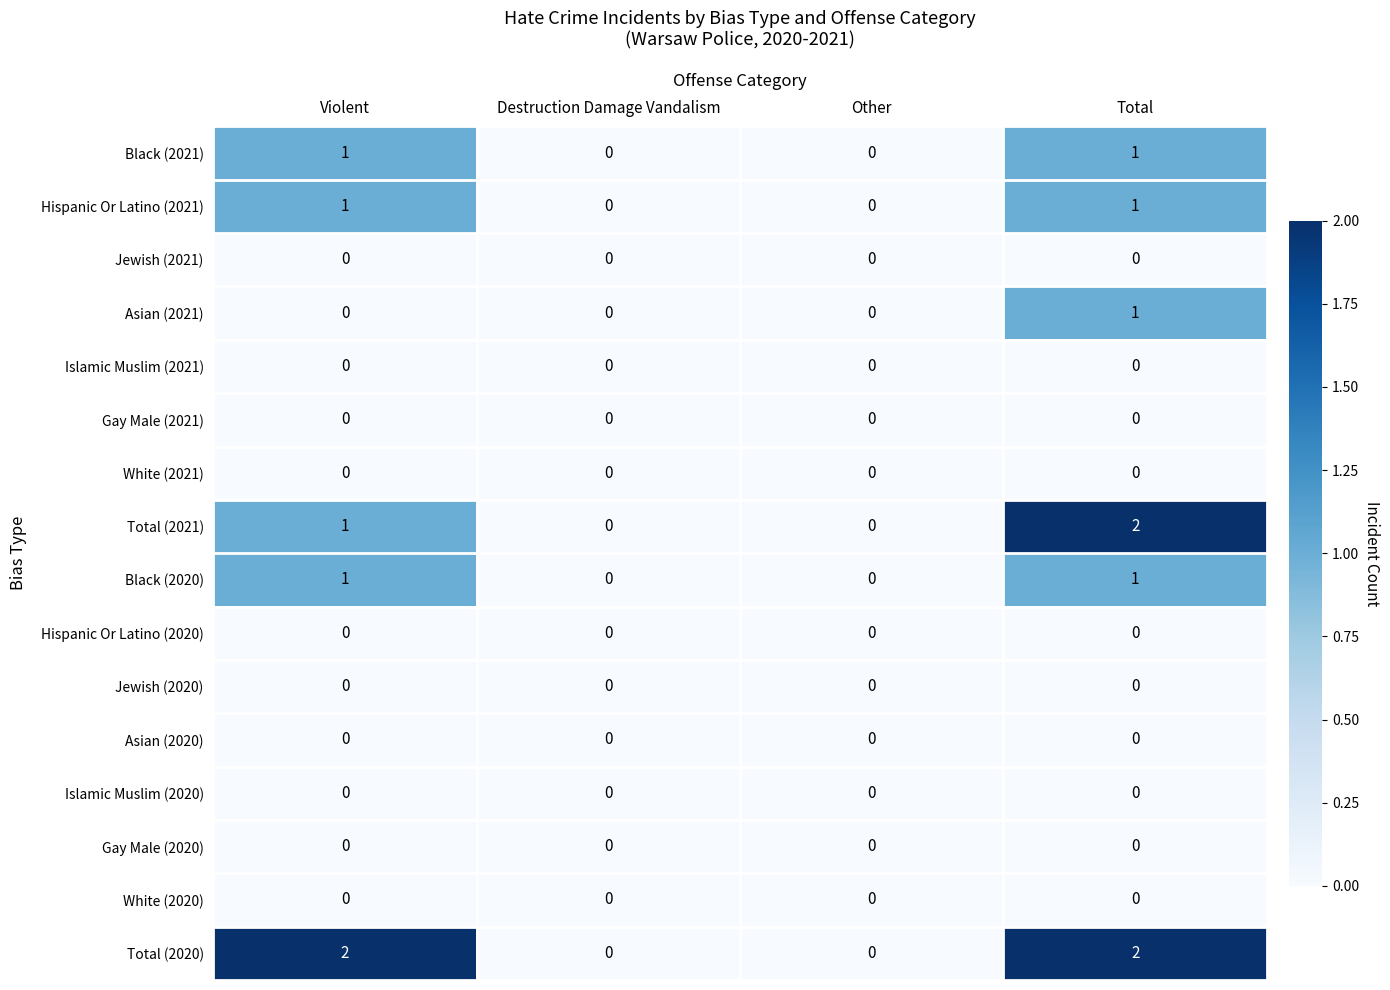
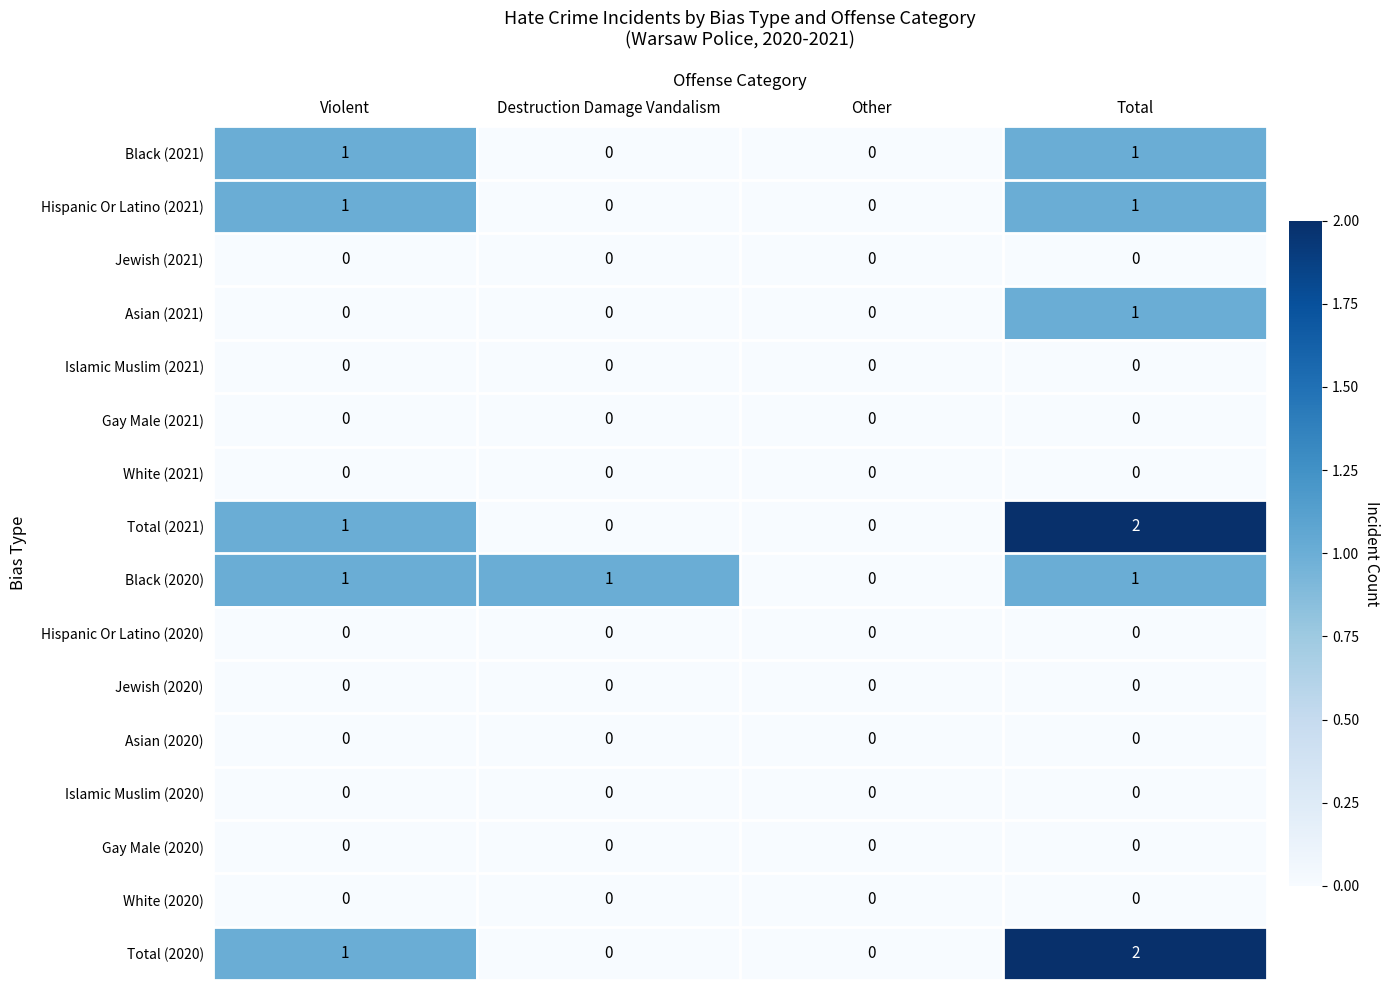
Black (2020), Destruction Damage Vandalism: 0 -> 1
Total (2020), Violent: 2 -> 1
